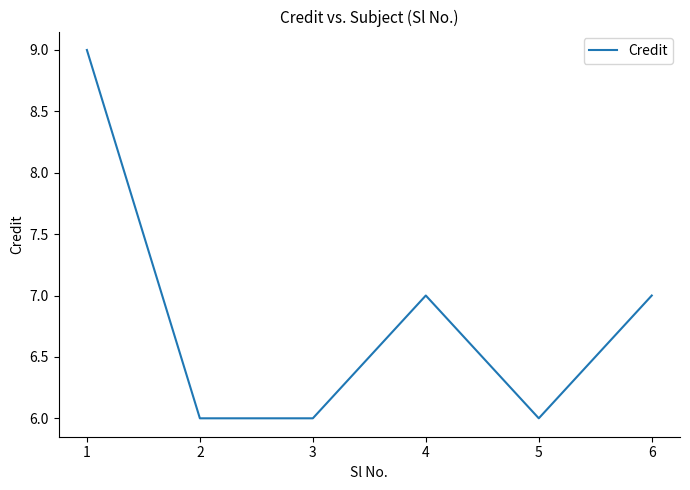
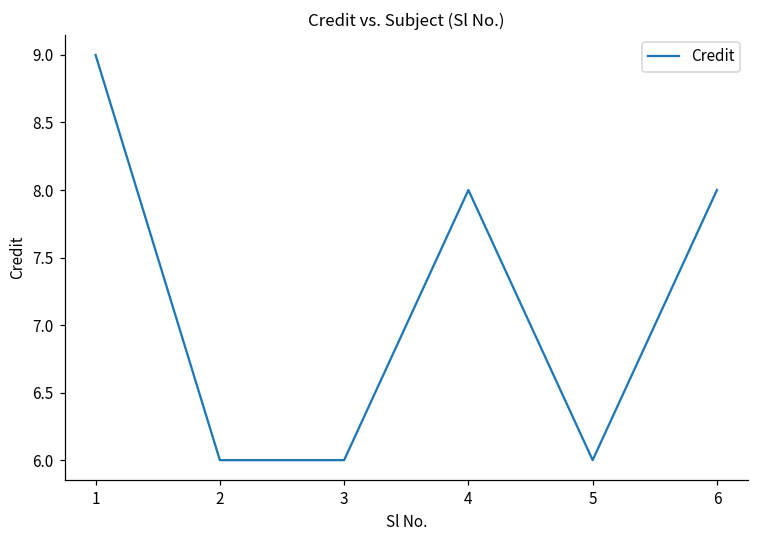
4: 7 -> 8
6: 7 -> 8
